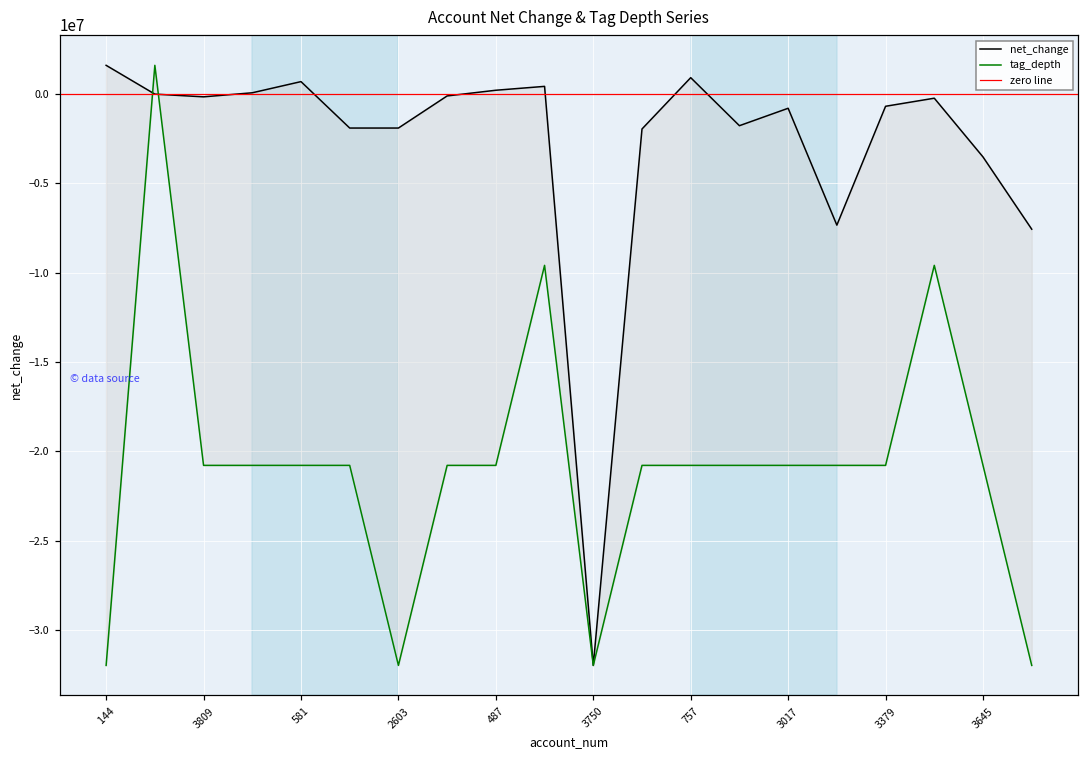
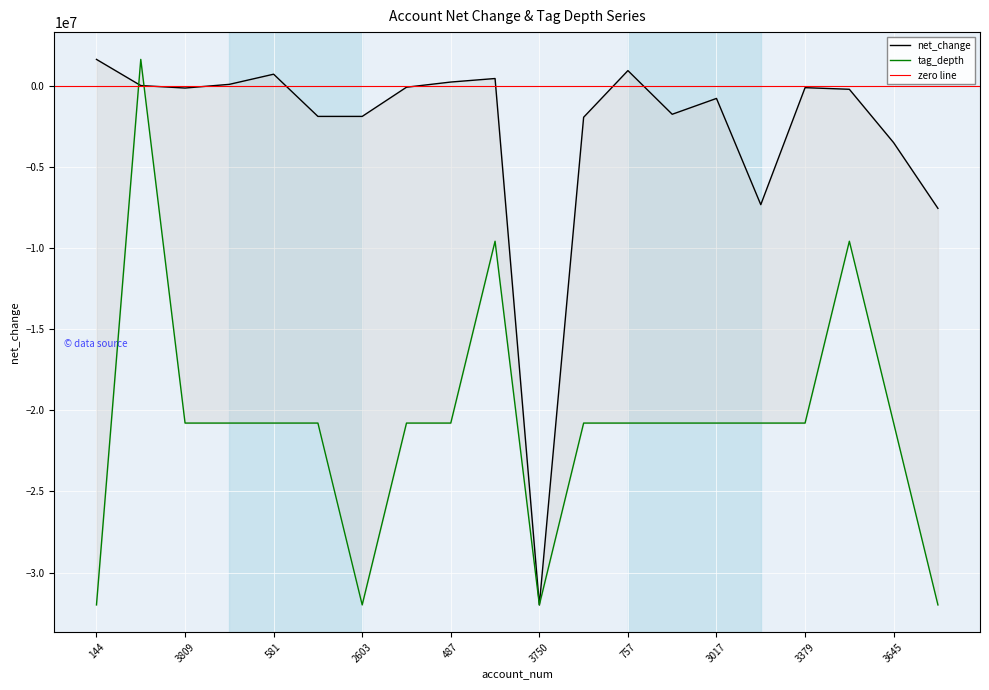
net_change, 3379: -700000 -> -100000
